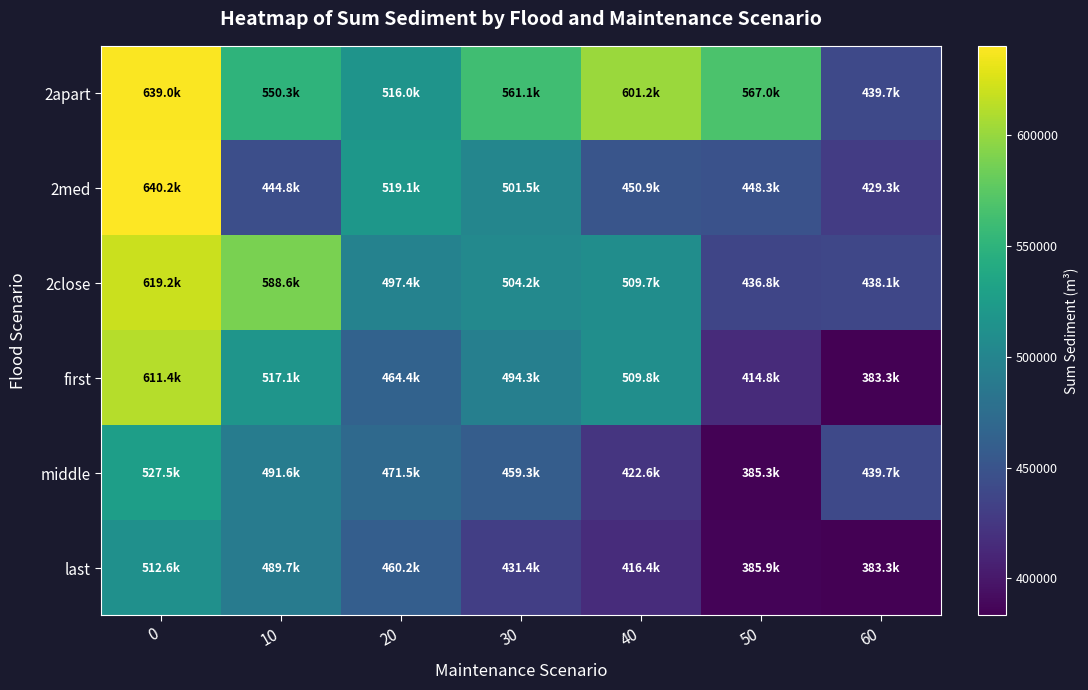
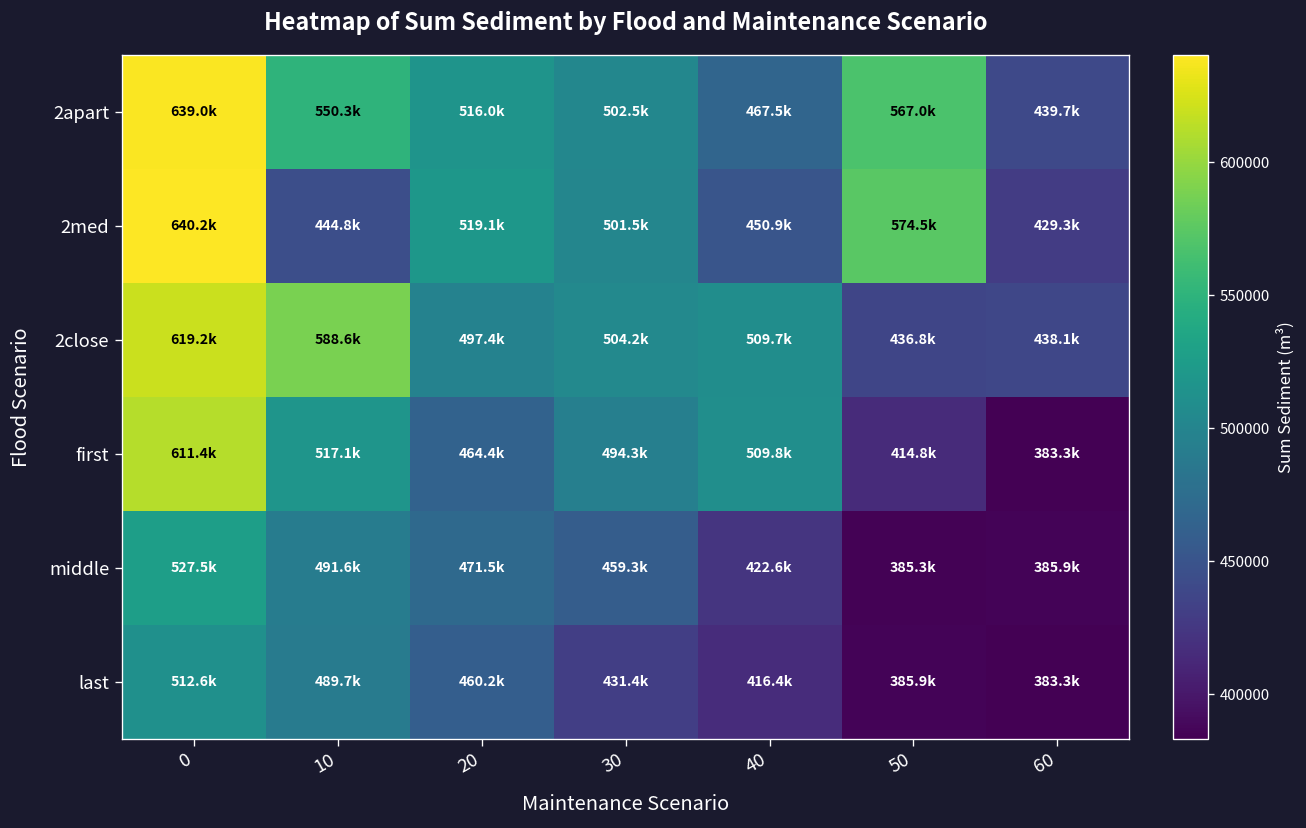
2apart, 30: 561.1k -> 502.5k
2apart, 40: 601.2k -> 467.5k
2med, 50: 448.3k -> 574.5k
middle, 60: 439.7k -> 385.9k
